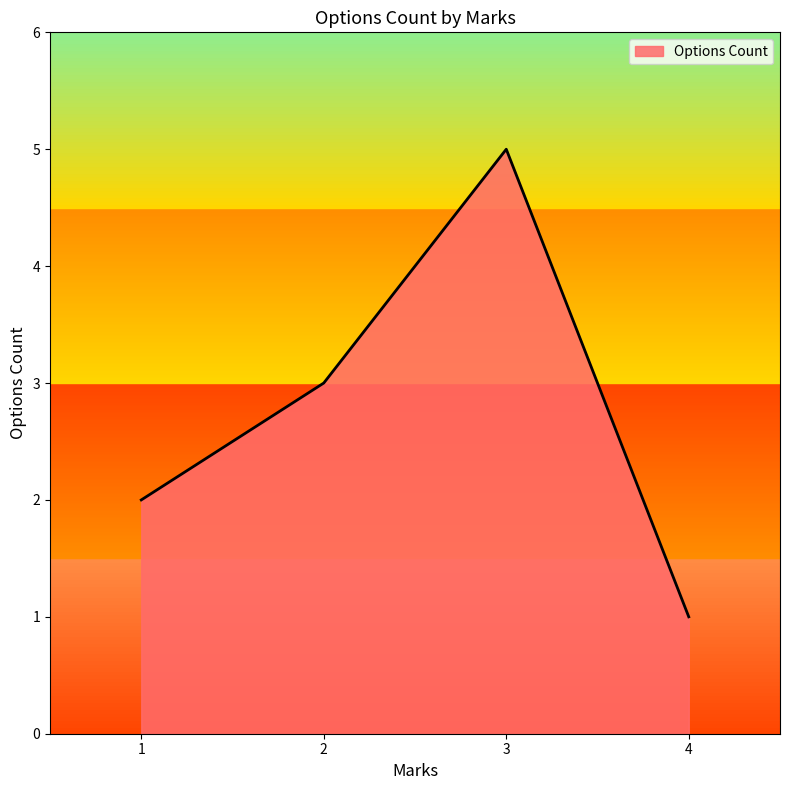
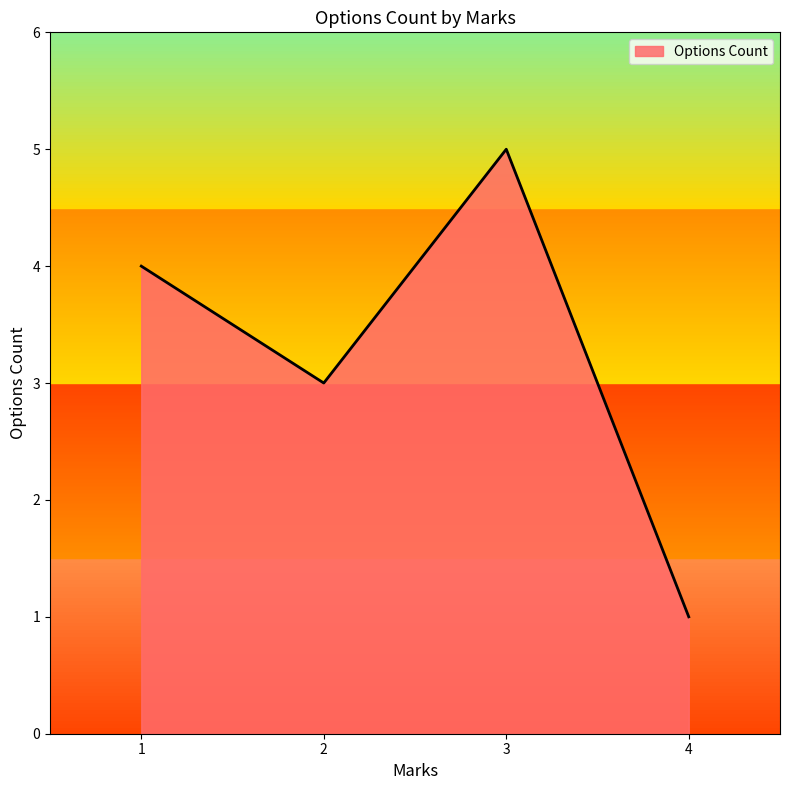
1: 2 -> 4
